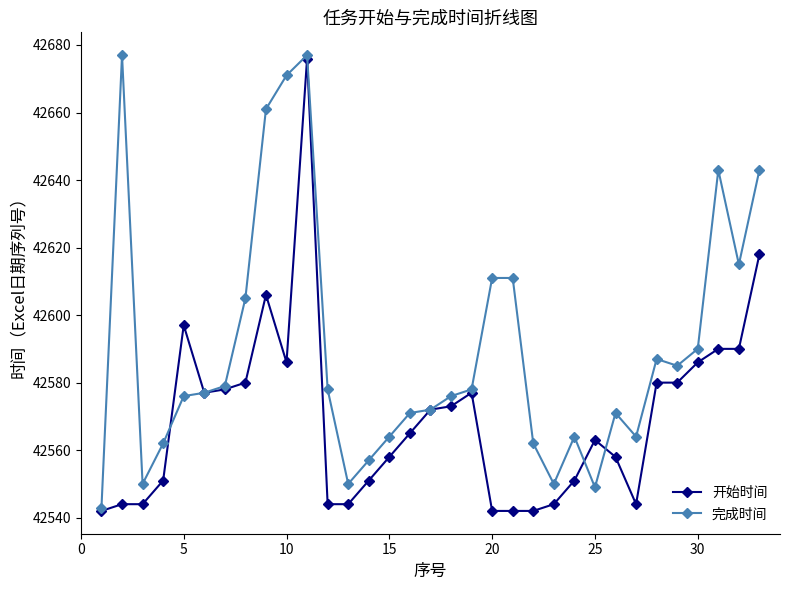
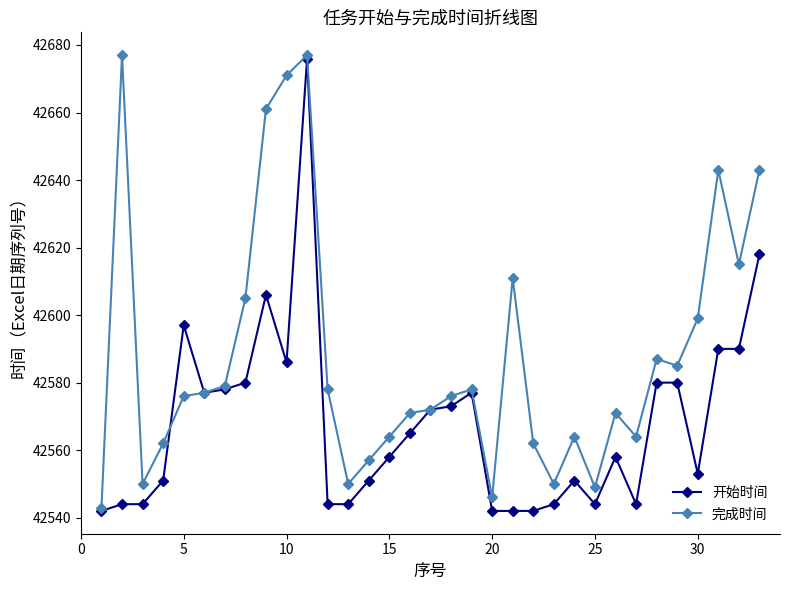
完成时间, 20: 42611 -> 42546
开始时间, 25: 42563 -> 42544
开始时间, 30: 42586 -> 42553
完成时间, 30: 42590 -> 42599
